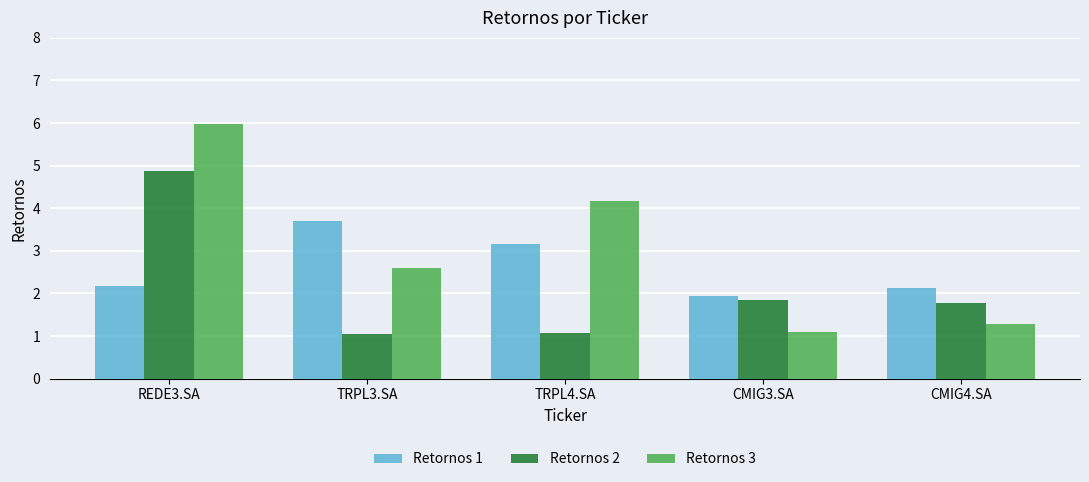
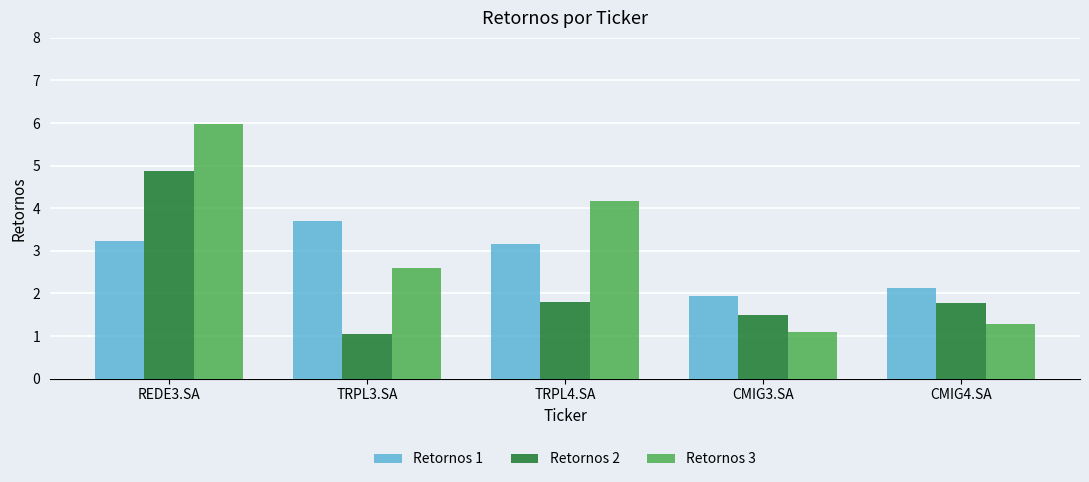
Retornos 1, REDE3.SA: 2.2 -> 3.2
Retornos 2, TRPL4.SA: 1.1 -> 1.8
Retornos 2, CMIG3.SA: 1.8 -> 1.5
